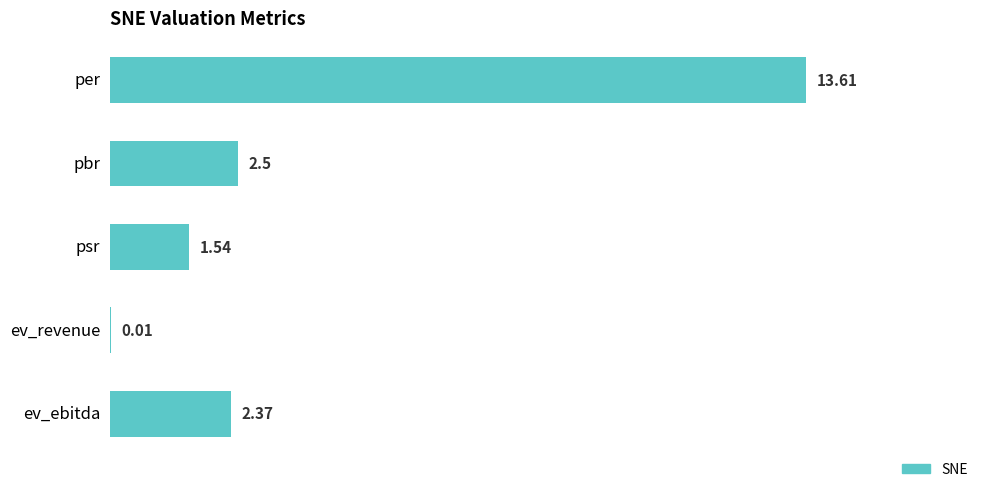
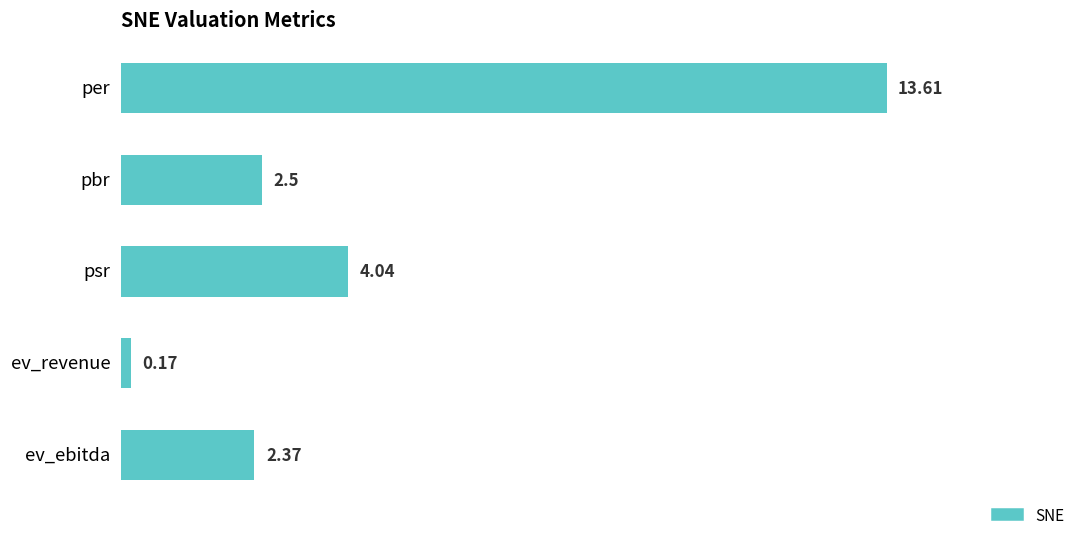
psr: 1.54 -> 4.04
ev_revenue: 0.01 -> 0.17
